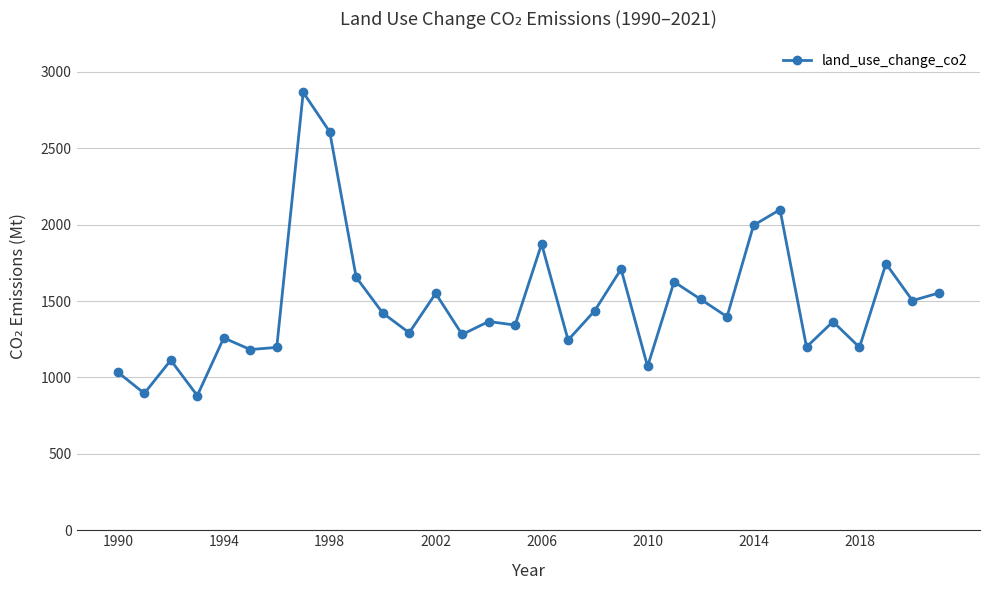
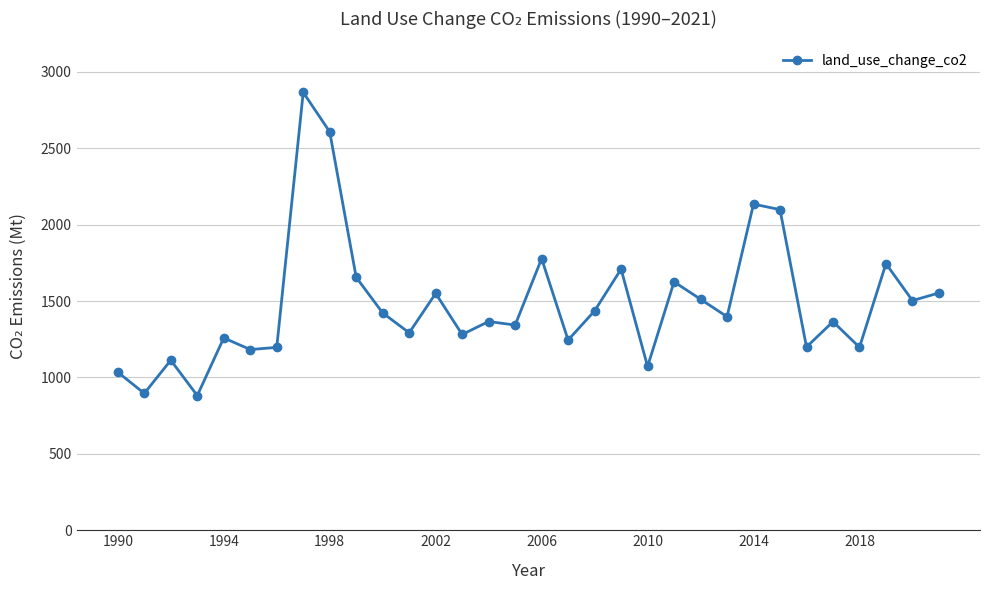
2006: 1870 -> 1780
2014: 2000 -> 2130
